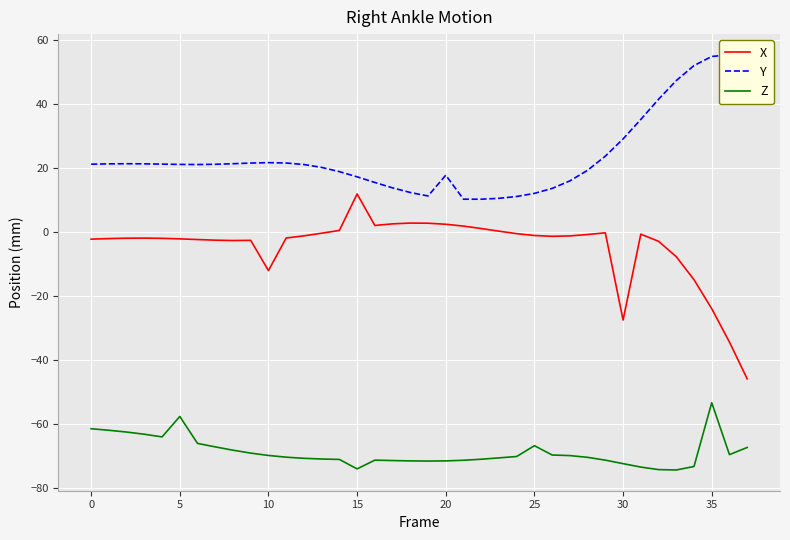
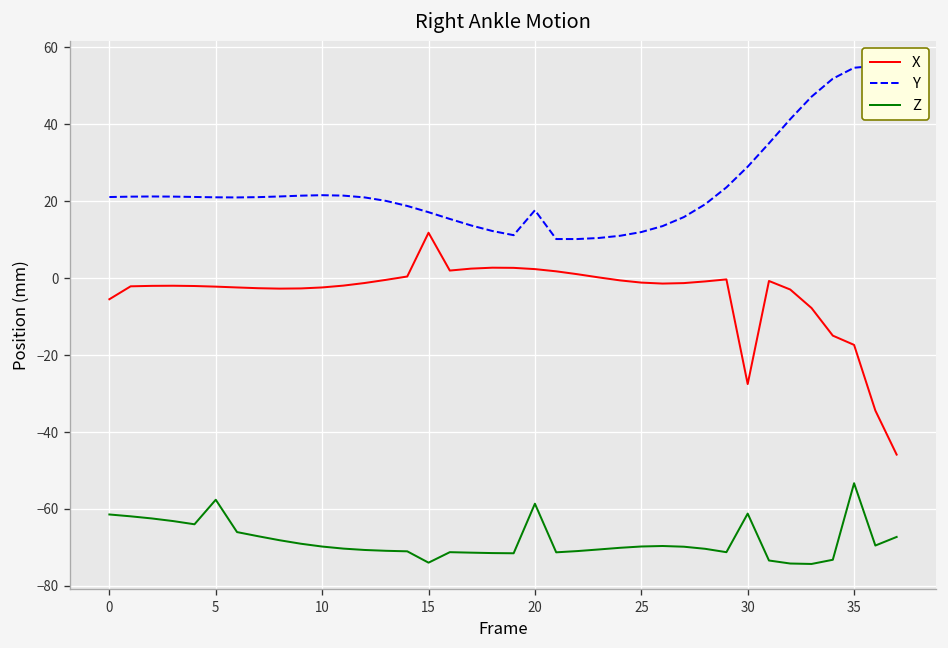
X, 0: -2 -> -5
X, 10: -12 -> -2
Z, 20: -71 -> -59
Z, 25: -67 -> -70
Z, 30: -72 -> -61
X, 35: -24 -> -17
